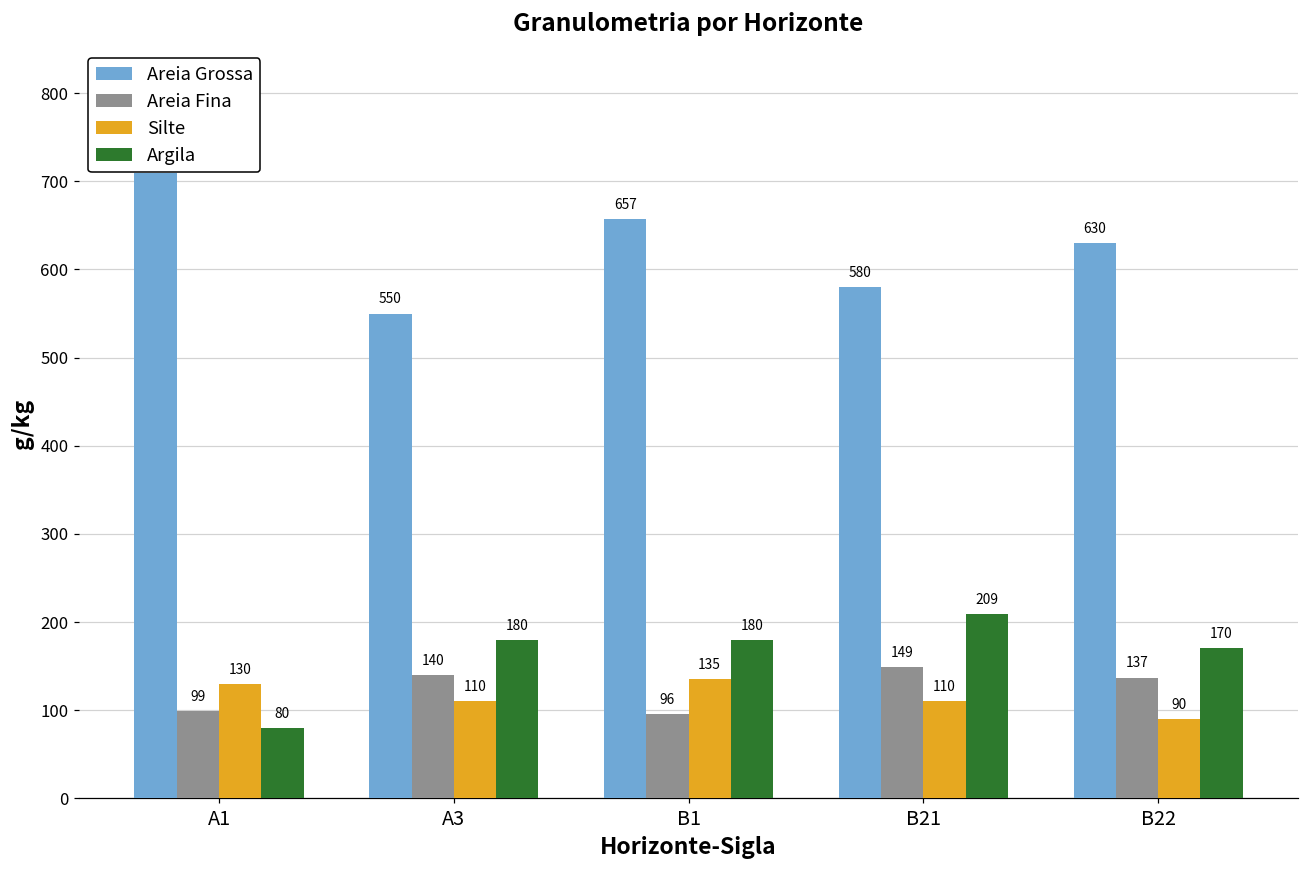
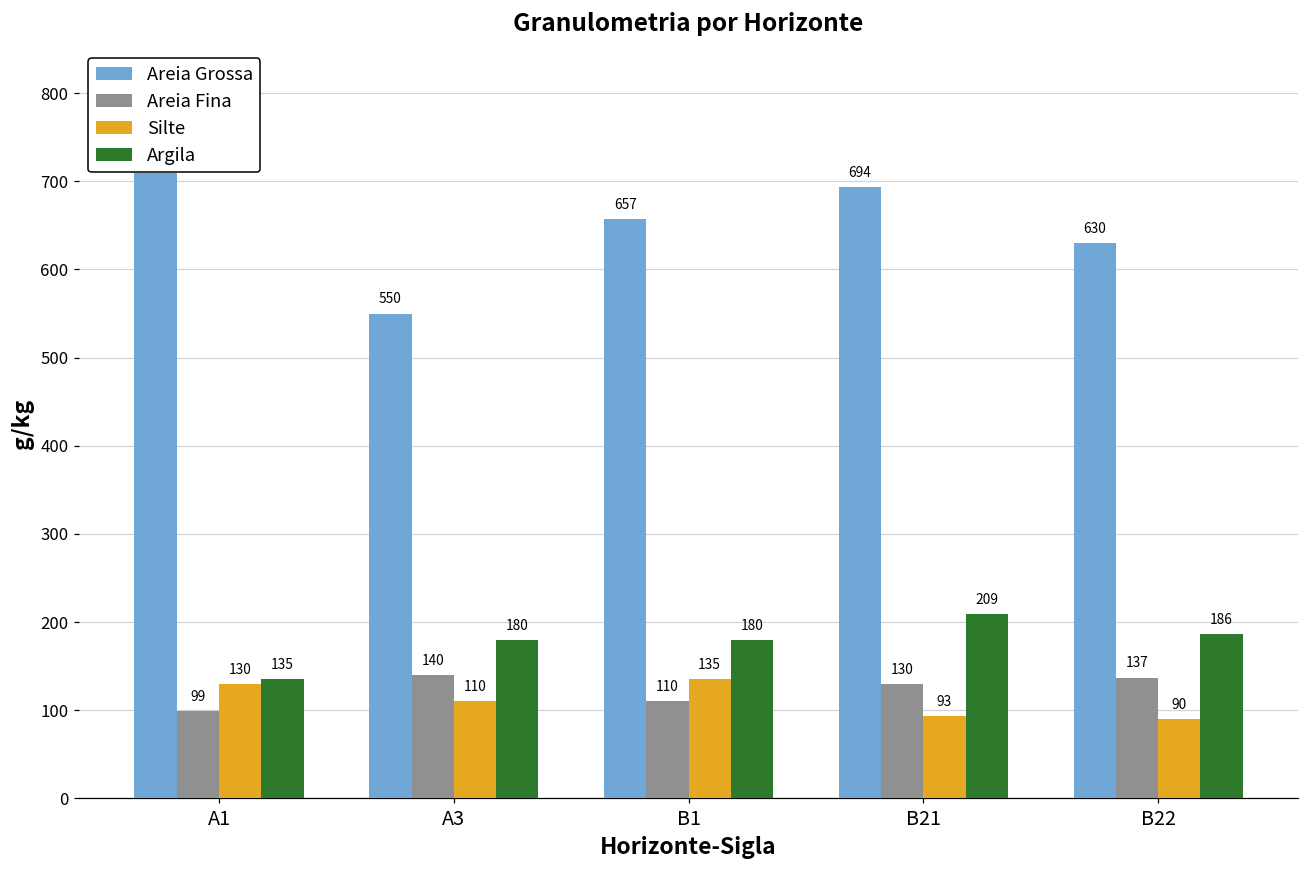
Argila, A1: 80 -> 135
Areia Fina, B1: 96 -> 110
Areia Grossa, B21: 580 -> 694
Areia Fina, B21: 149 -> 130
Silte, B21: 110 -> 93
Argila, B22: 170 -> 186
